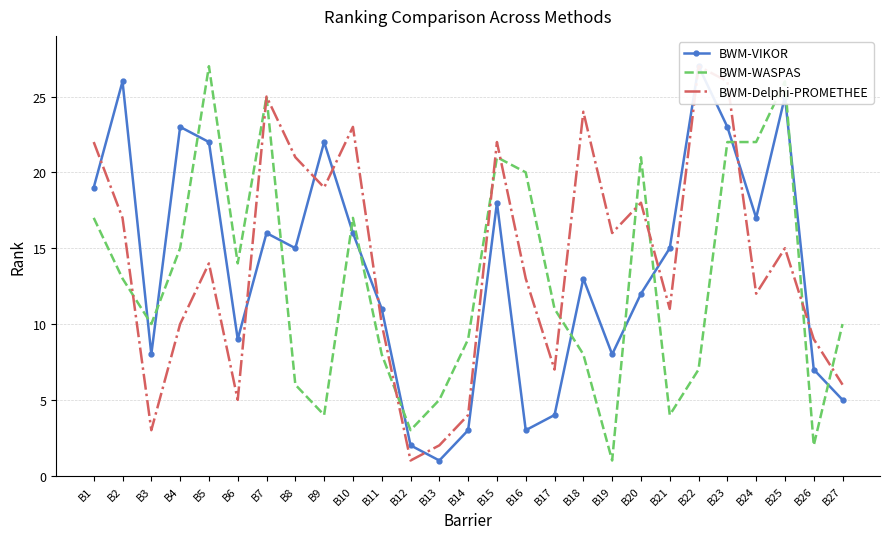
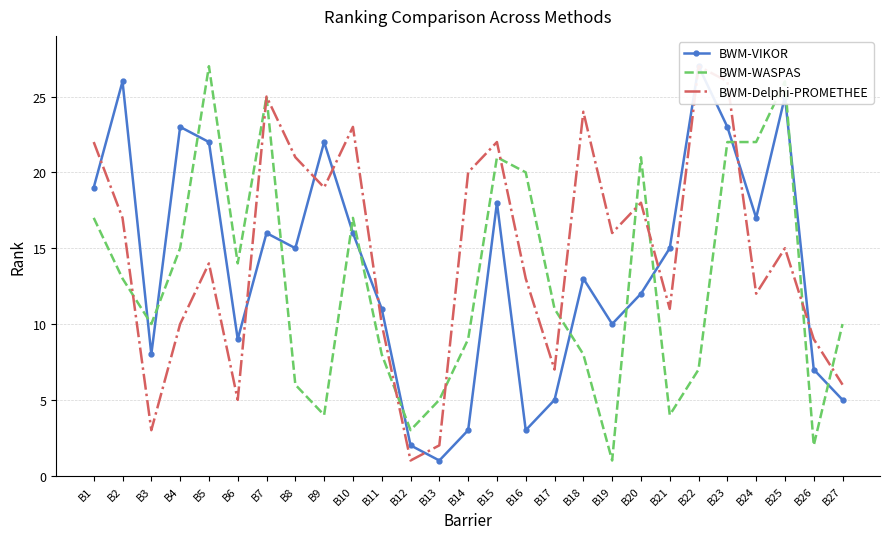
BWM-Delphi-PROMETHEE, B14: 4 -> 20
BWM-VIKOR, B17: 4 -> 5
BWM-VIKOR, B19: 8 -> 10
